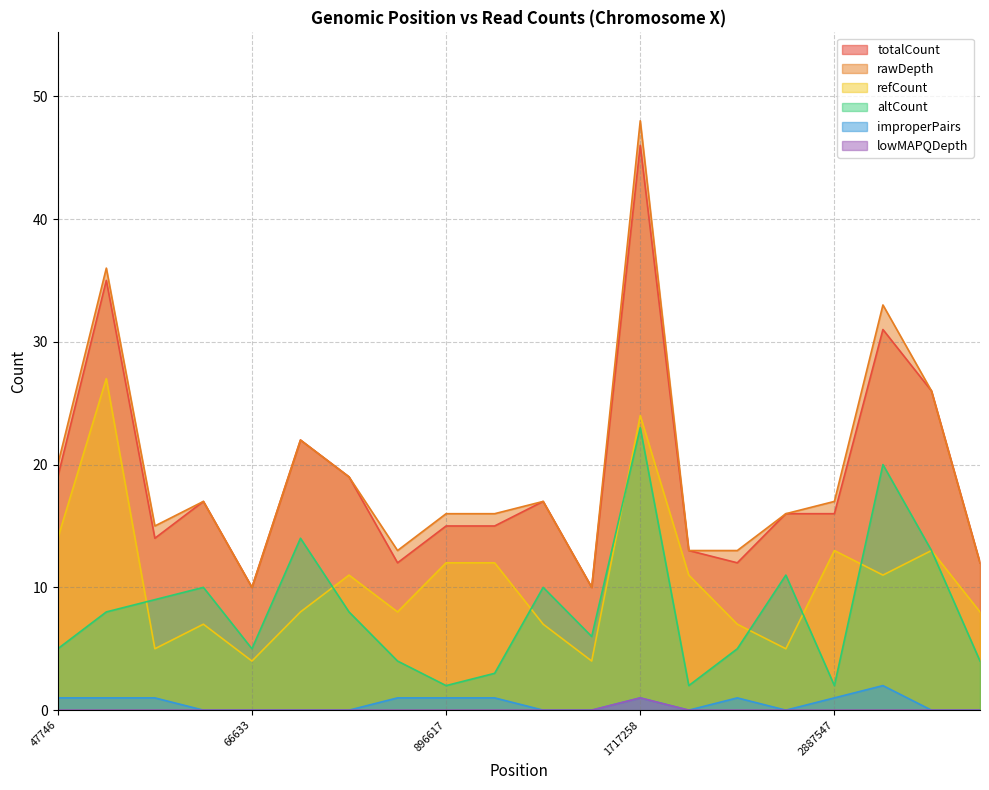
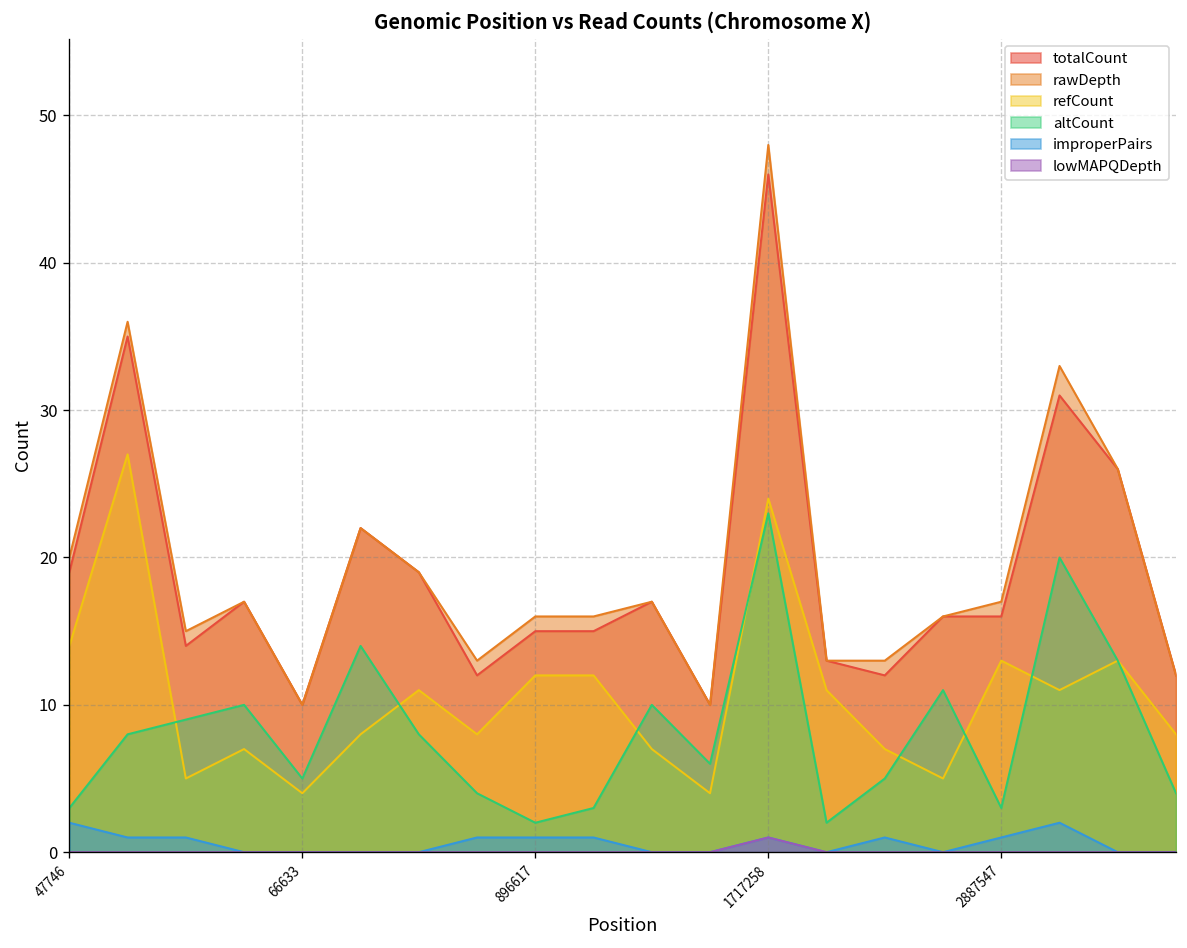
altCount, 47746: 5 -> 3
improperPairs, 47746: 1 -> 2
altCount, 2887547: 2 -> 3
